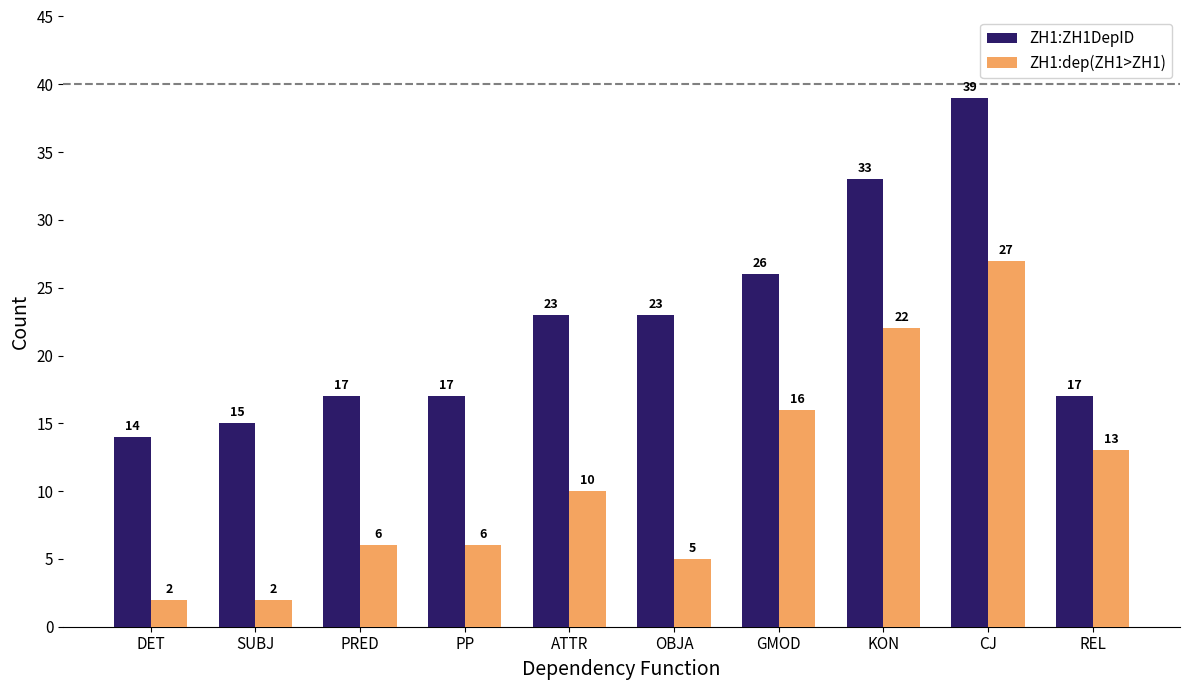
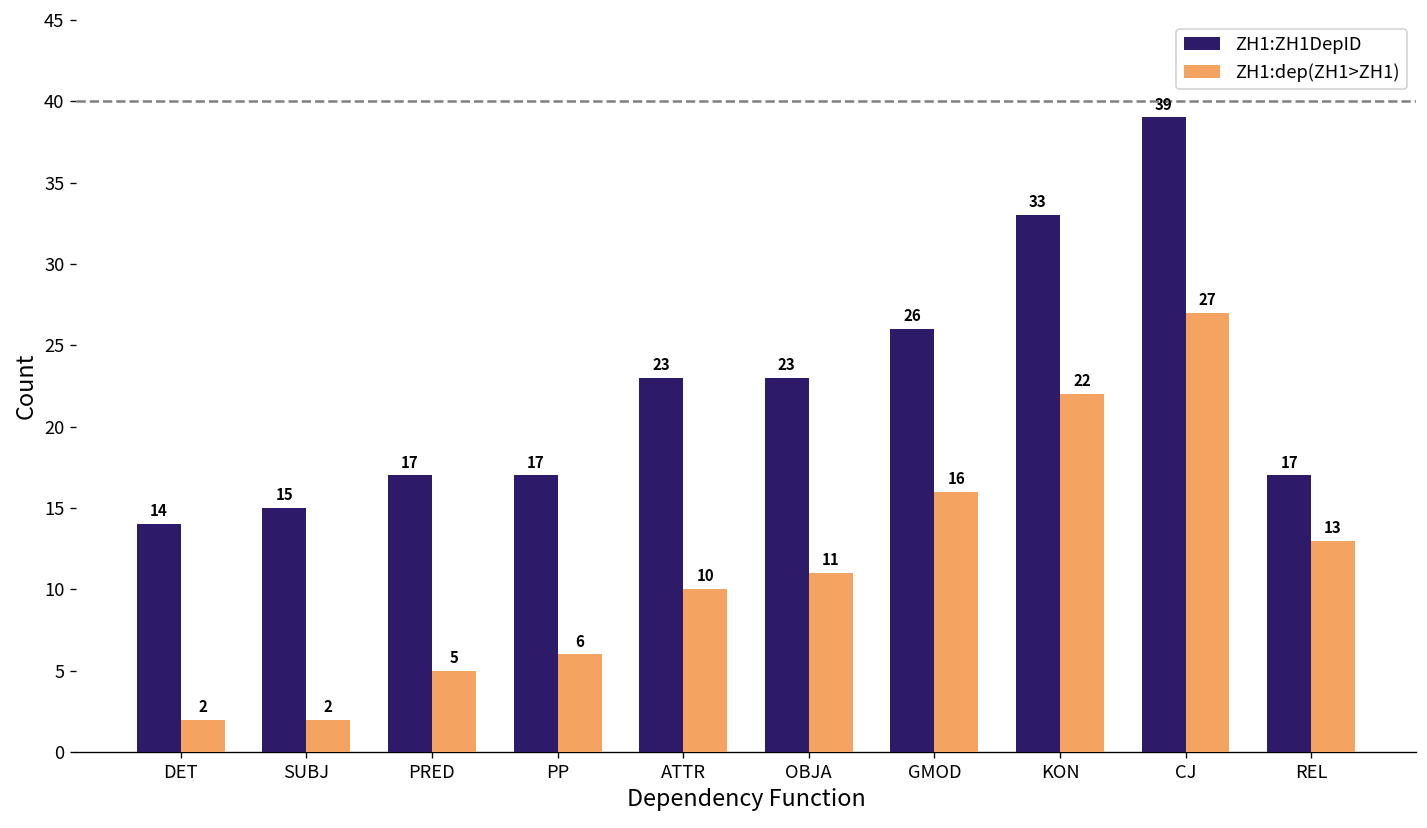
ZH1:dep(ZH1>ZH1), PRED: 6 -> 5
ZH1:dep(ZH1>ZH1), OBJA: 5 -> 11
